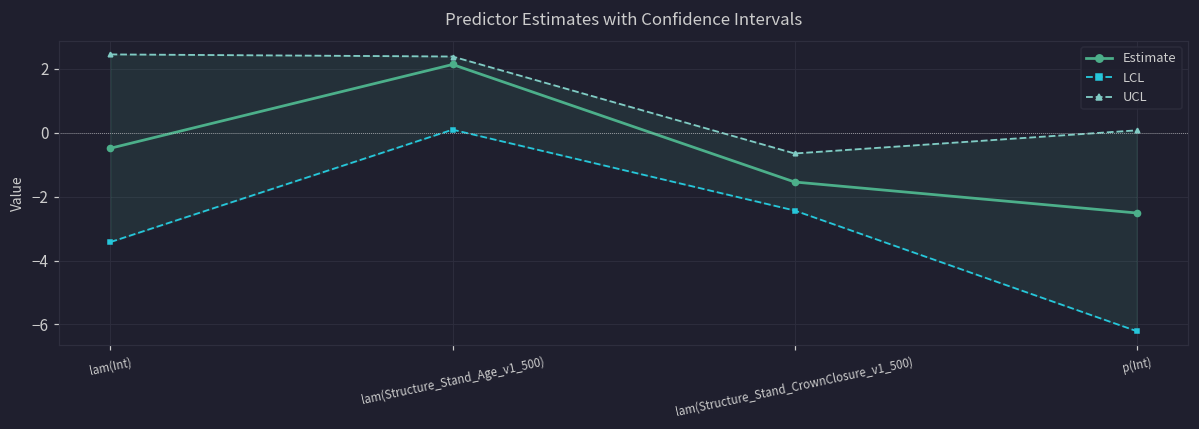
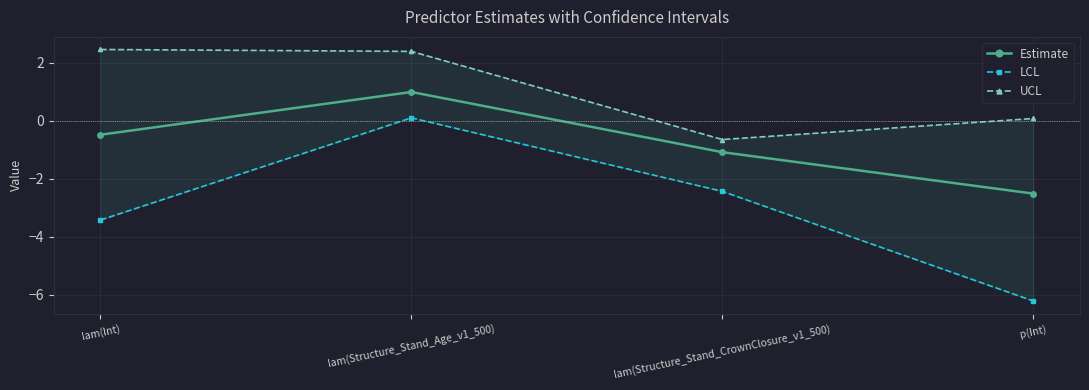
Estimate, lam(Structure_Stand_Age_v1_500): 2.1 -> 1.0
Estimate, lam(Structure_Stand_CrownClosure_v1_500): -1.5 -> -1.1
